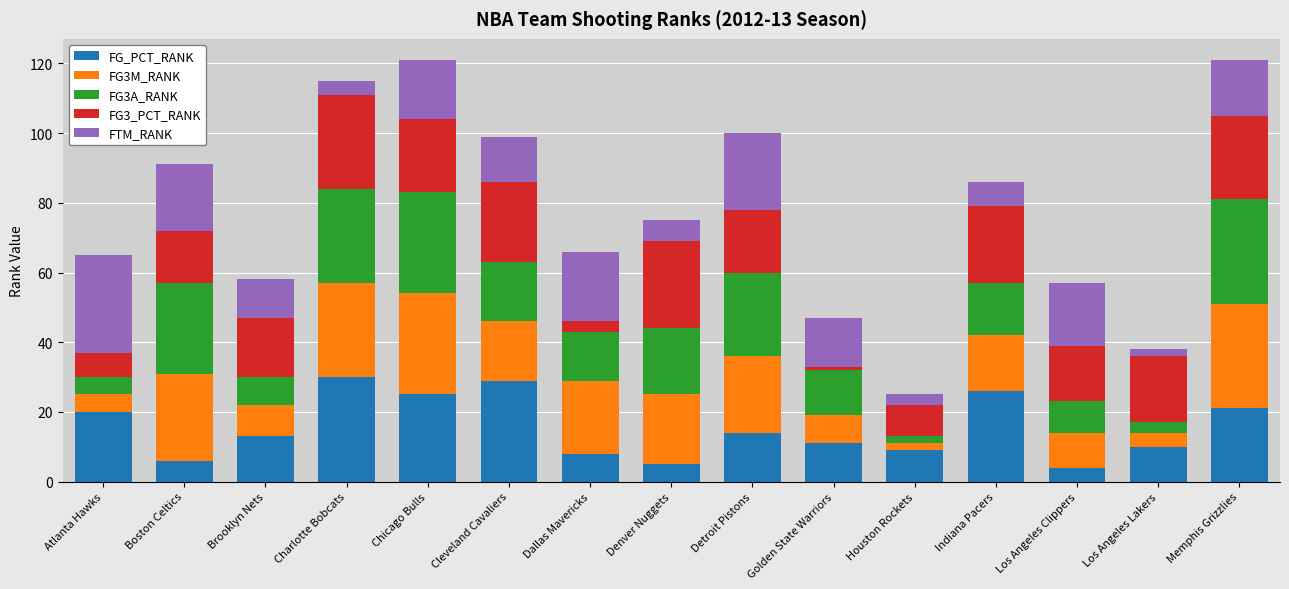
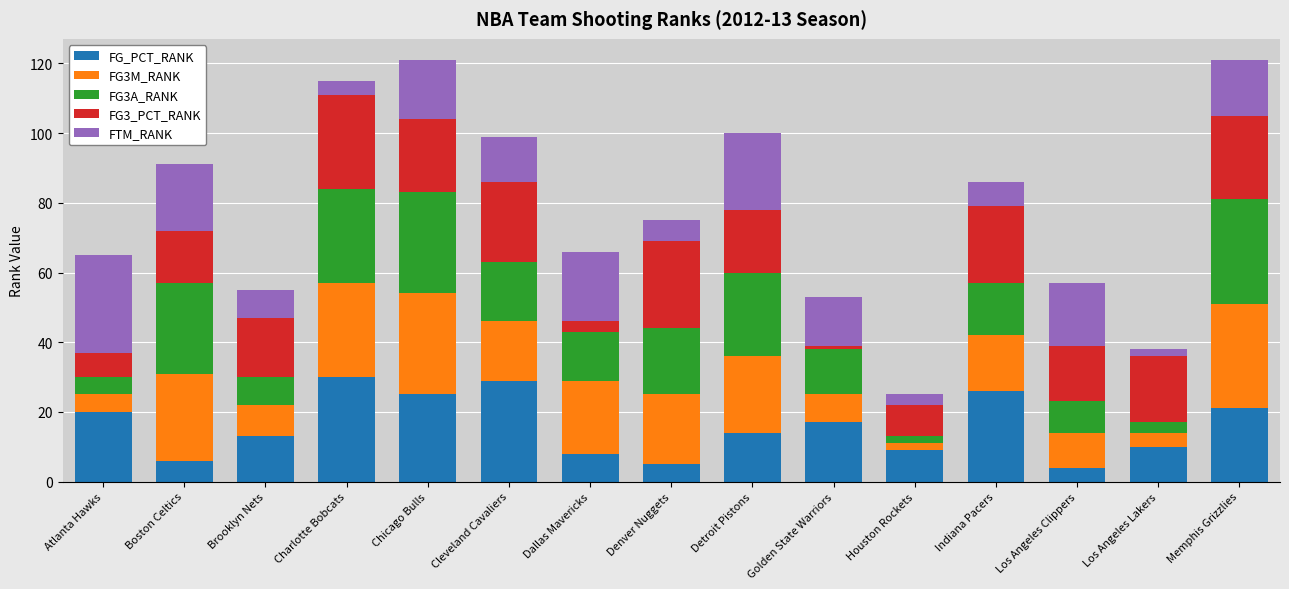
FTM_RANK, Brooklyn Nets: 11 -> 8
FG_PCT_RANK, Golden State Warriors: 11 -> 17
